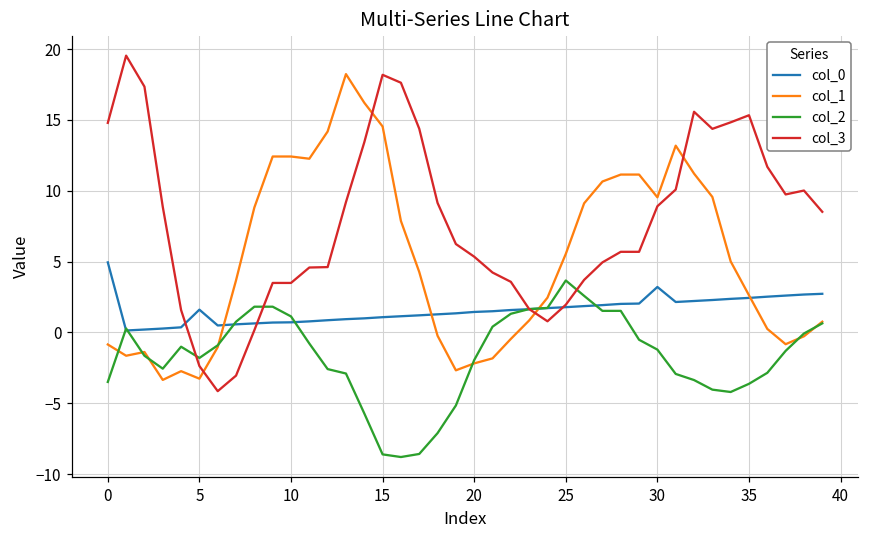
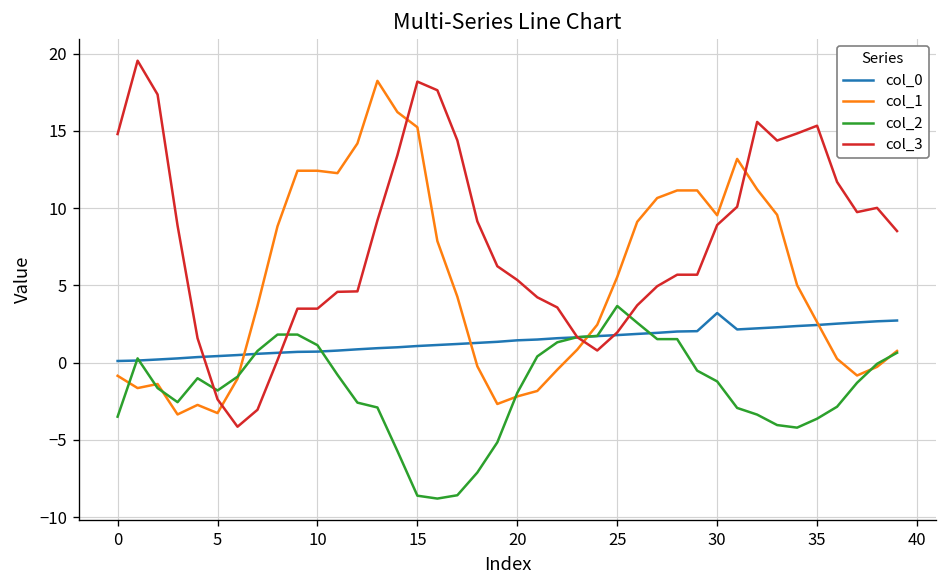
col_0, 0: 4.9 -> 0.1
col_0, 5: 1.6 -> 0.4
col_1, 15: 14.5 -> 15.2
